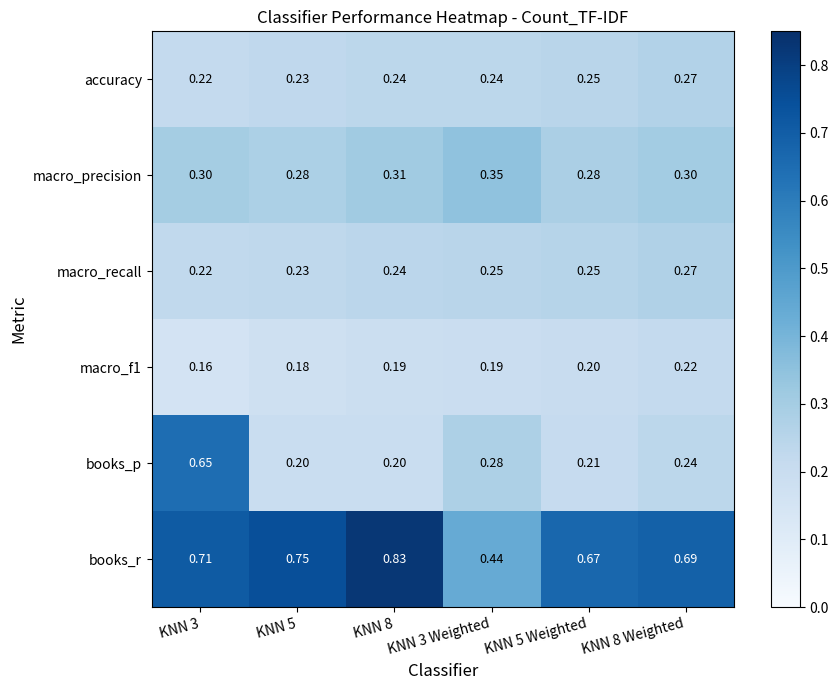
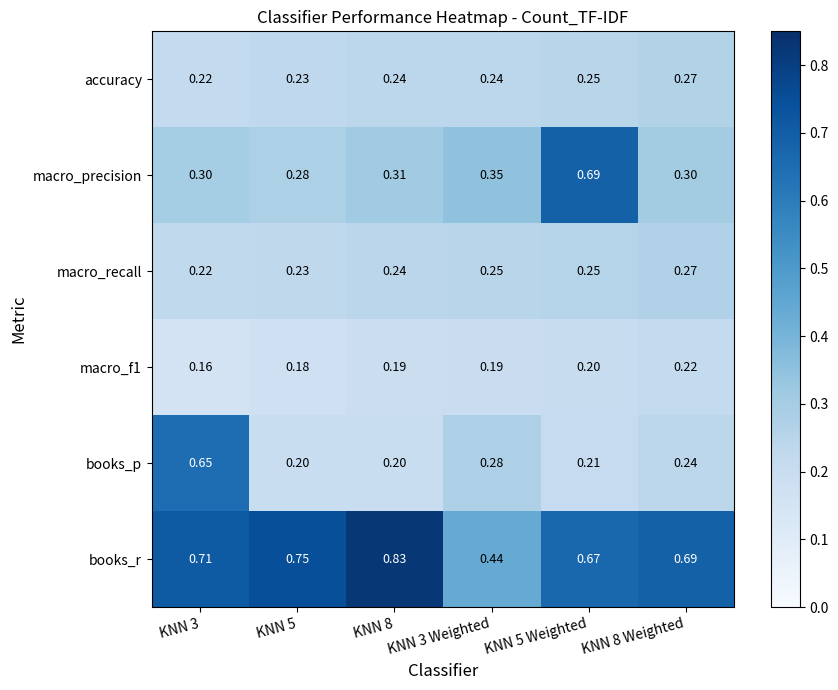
macro_precision, KNN 5 Weighted: 0.28 -> 0.69
